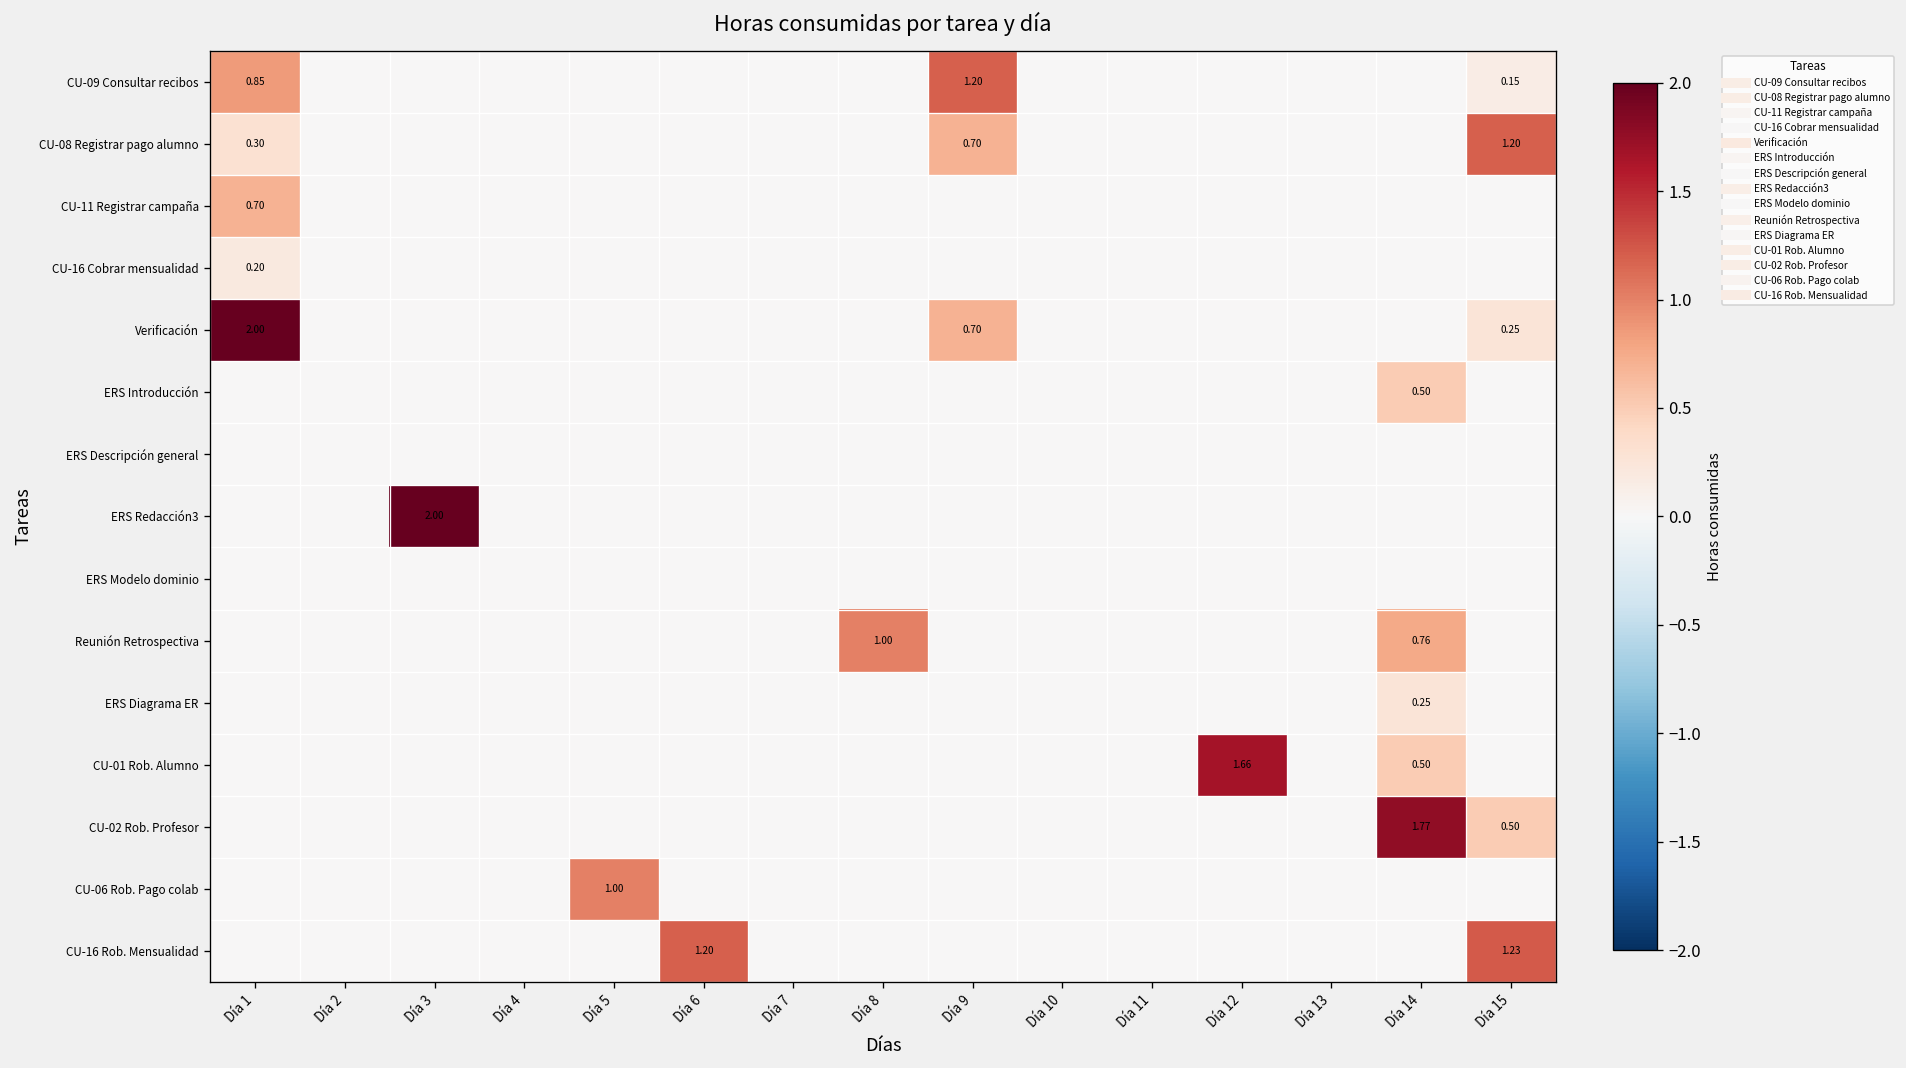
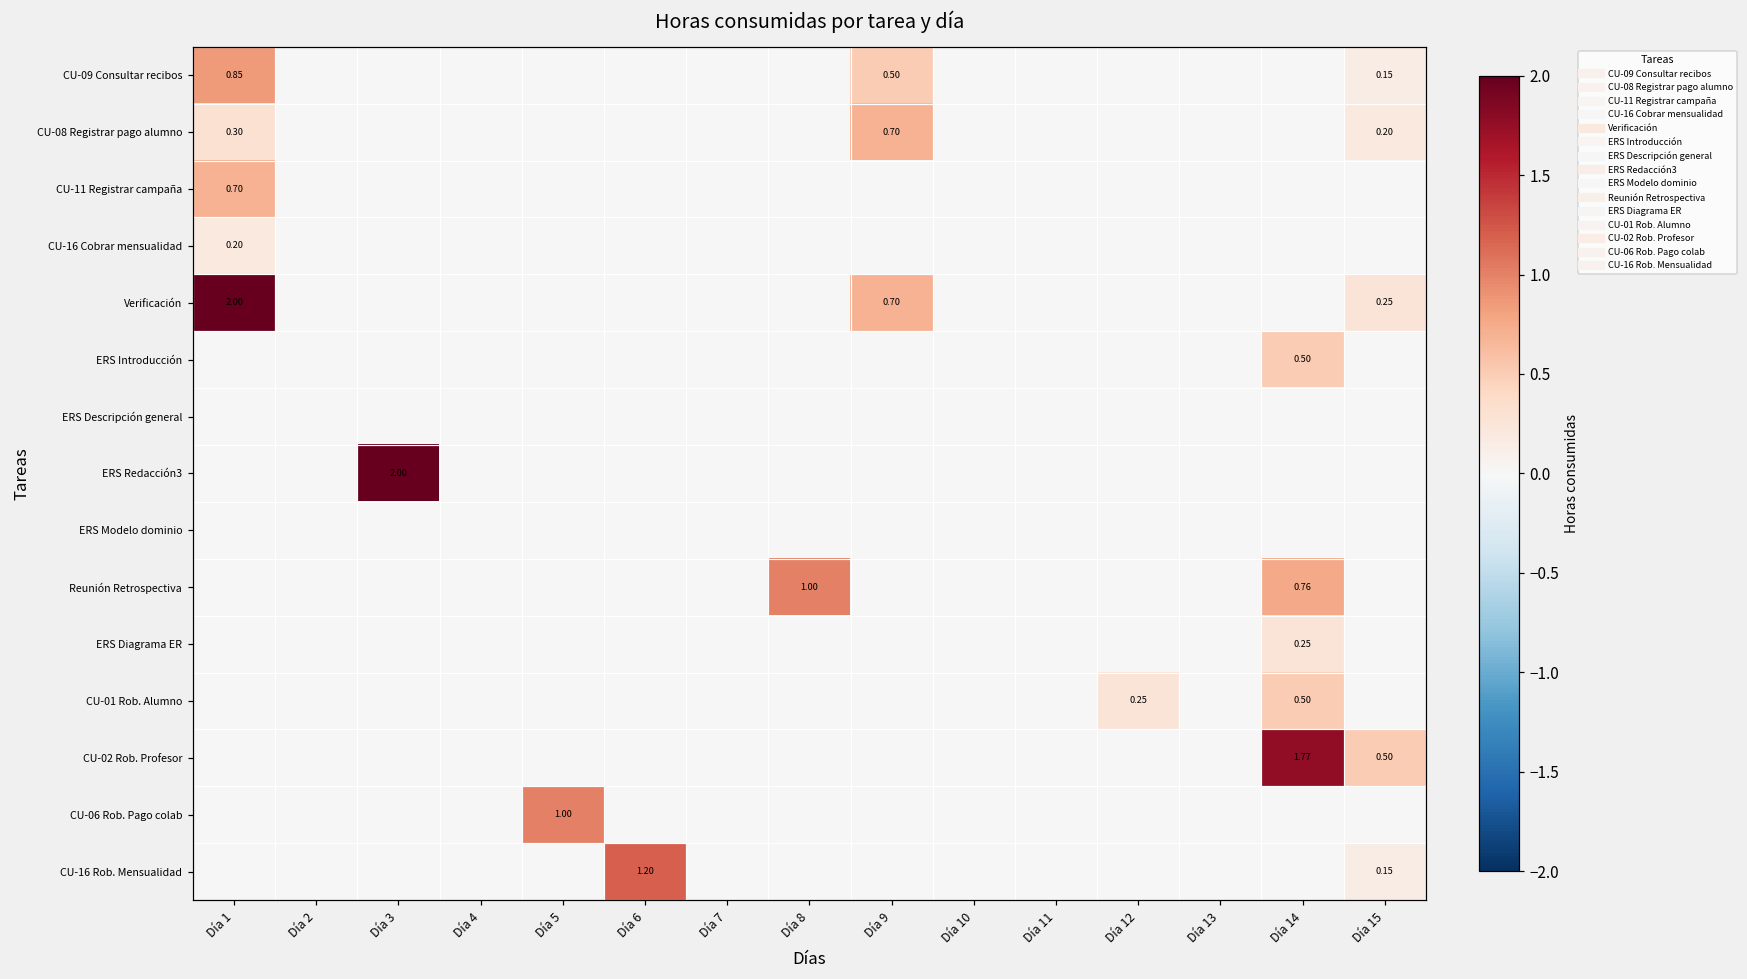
CU-09 Consultar recibos, Día 9: 1.20 -> 0.50
CU-08 Registrar pago alumno, Día 15: 1.20 -> 0.20
CU-01 Rob. Alumno, Día 12: 1.66 -> 0.25
CU-16 Rob. Mensualidad, Día 15: 1.23 -> 0.15
